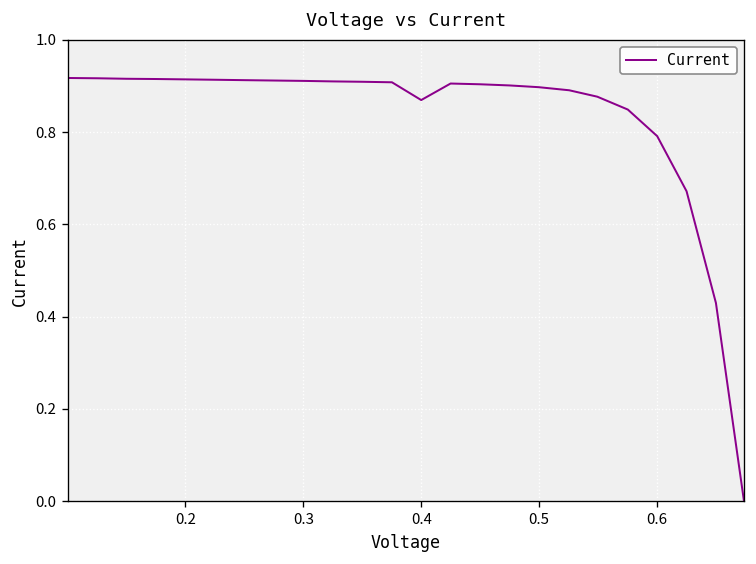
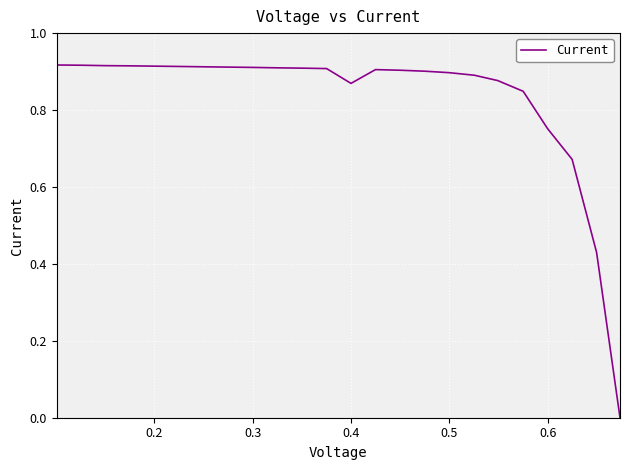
0.6: 0.79 -> 0.75
